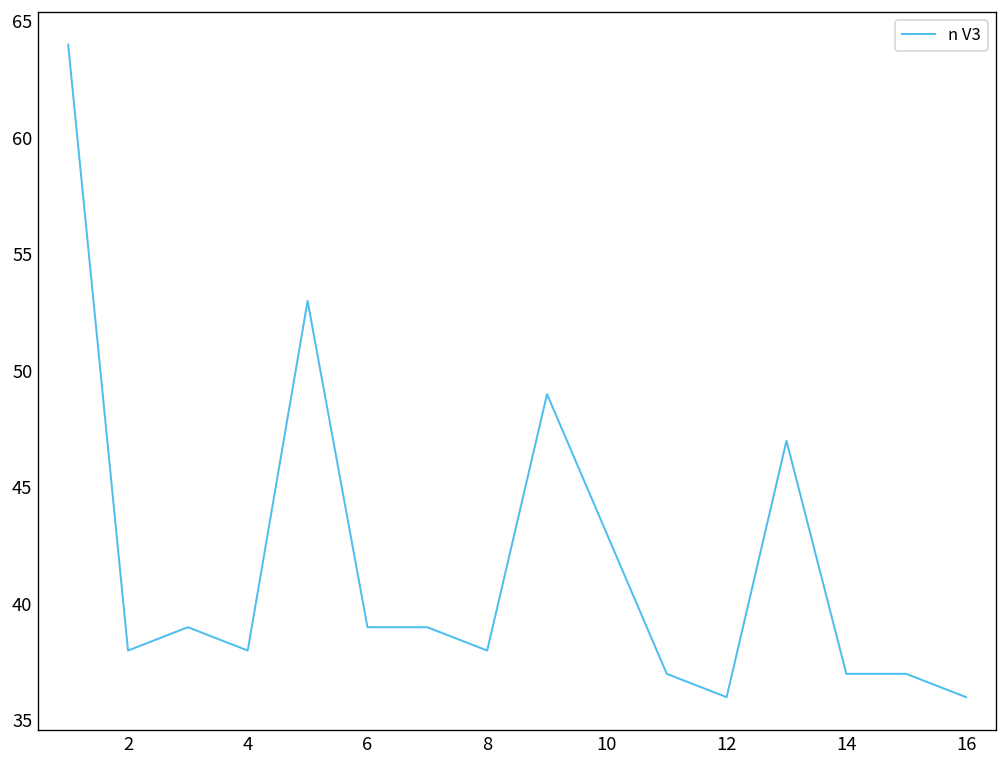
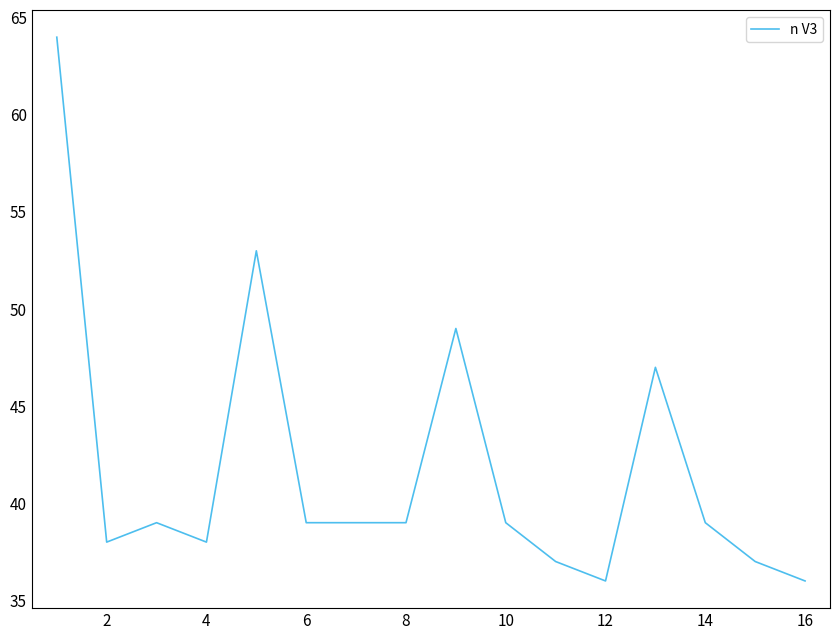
8: 38 -> 39
10: 43 -> 39
14: 37 -> 39
